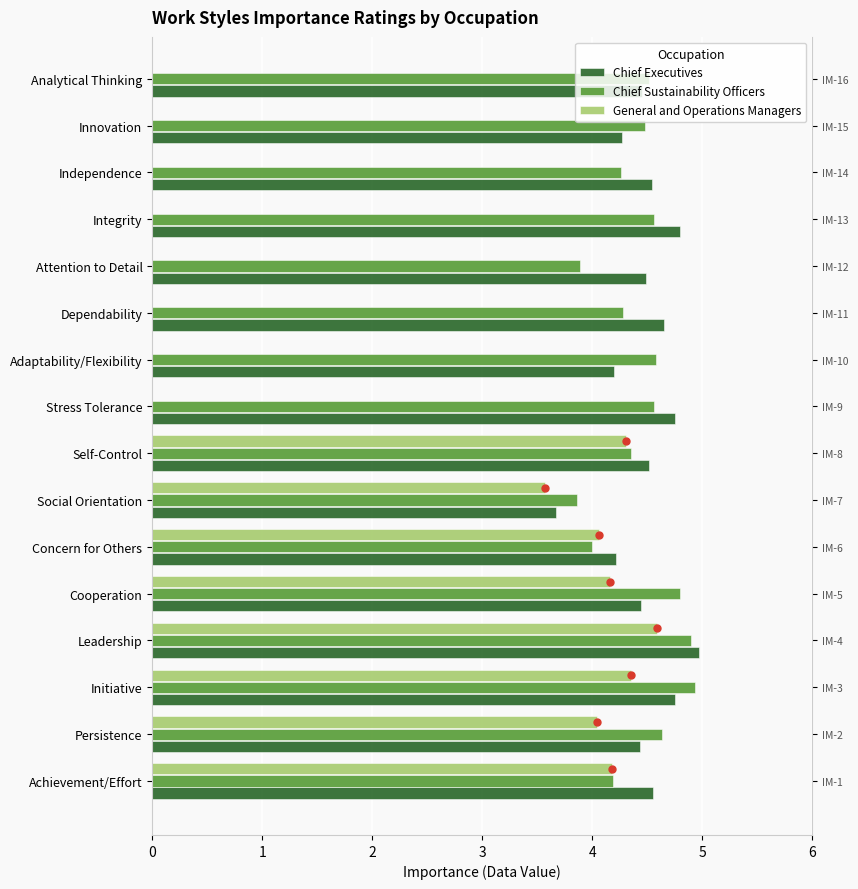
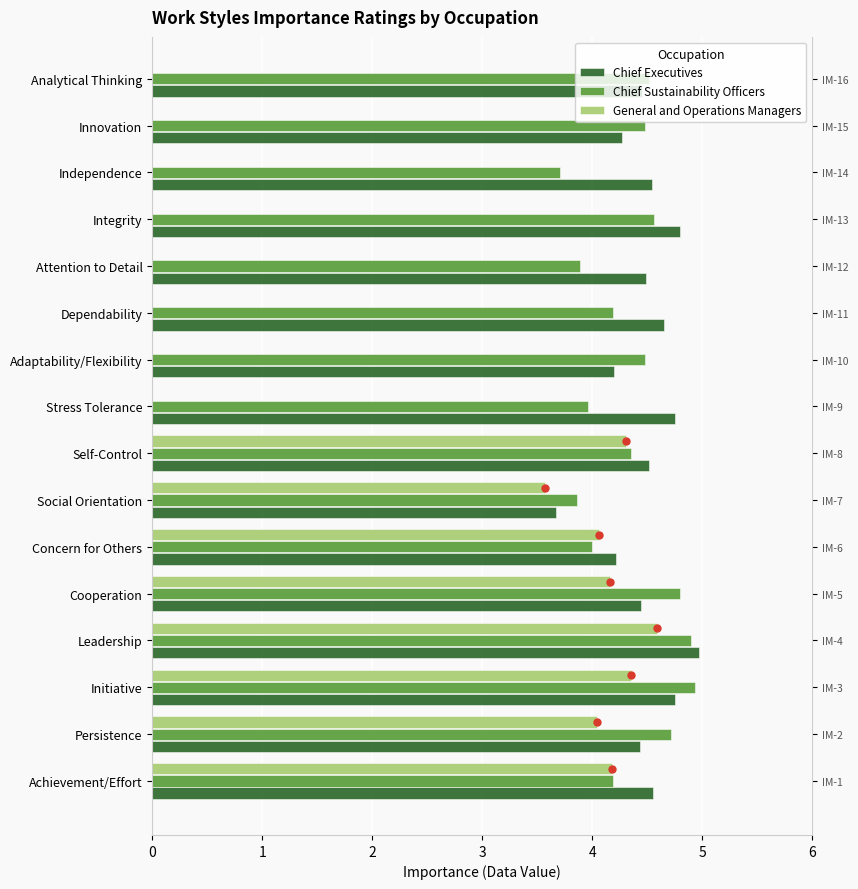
Chief Sustainability Officers, Independence: 4.26 -> 3.71
Chief Sustainability Officers, Dependability: 4.28 -> 4.19
Chief Sustainability Officers, Adaptability/Flexibility: 4.58 -> 4.48
Chief Sustainability Officers, Stress Tolerance: 4.56 -> 3.96
Chief Sustainability Officers, Persistence: 4.63 -> 4.72
